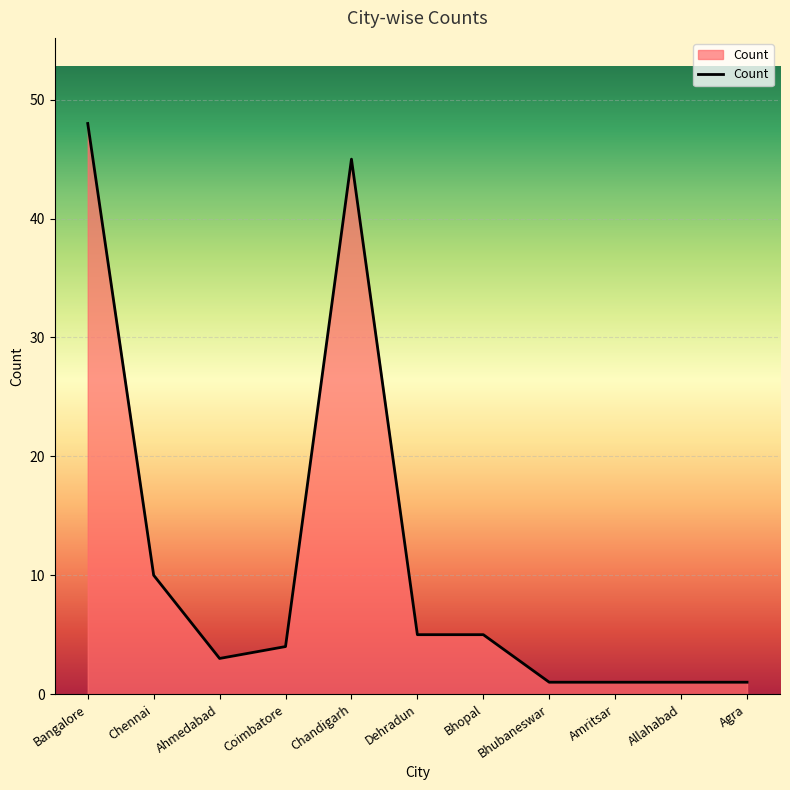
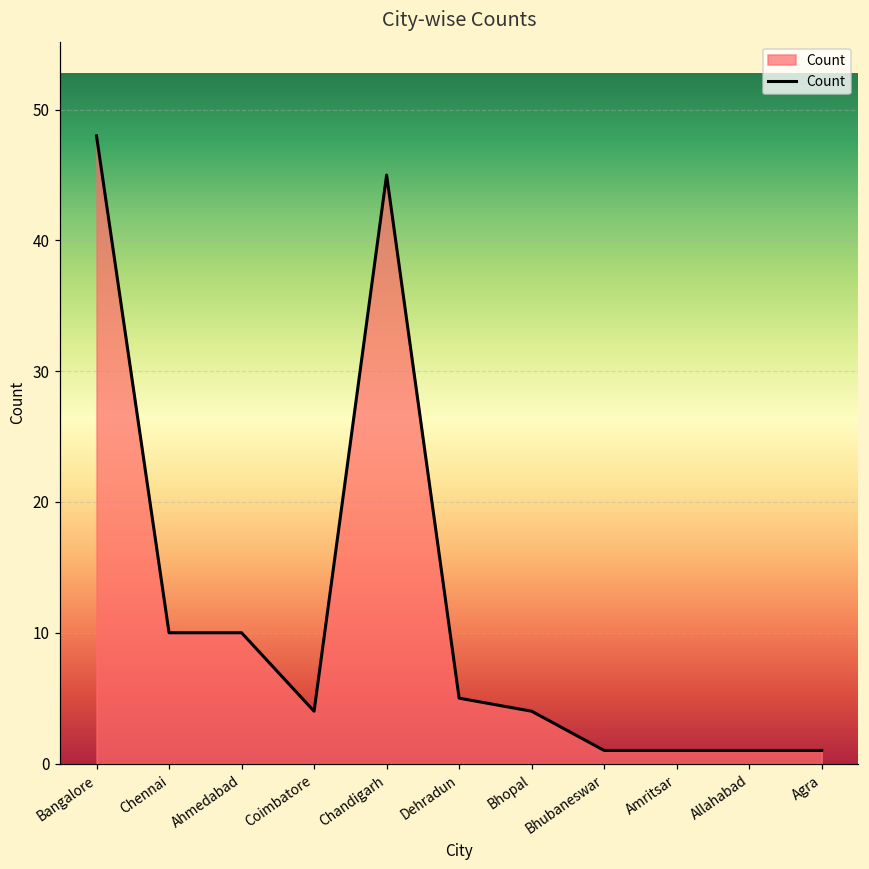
Ahmedabad: 3 -> 10
Bhopal: 5 -> 4
